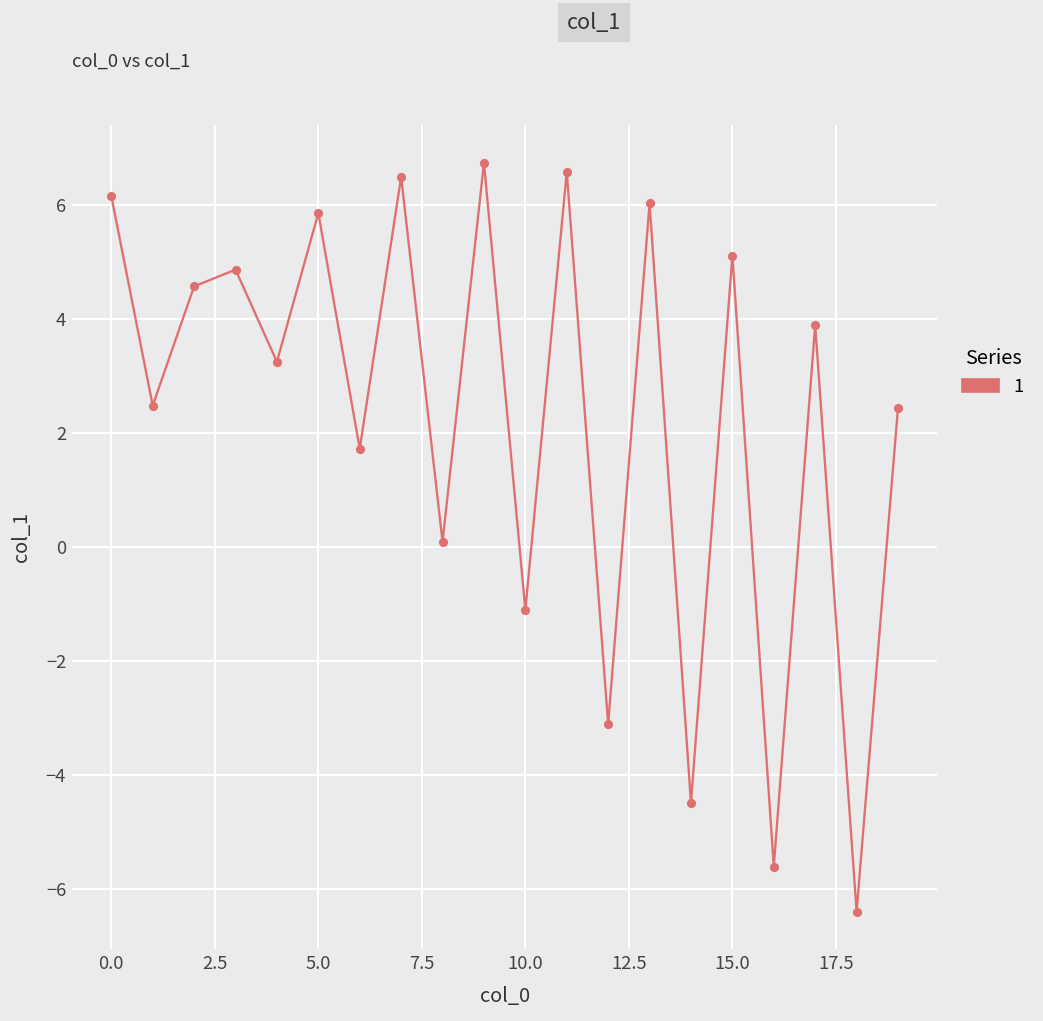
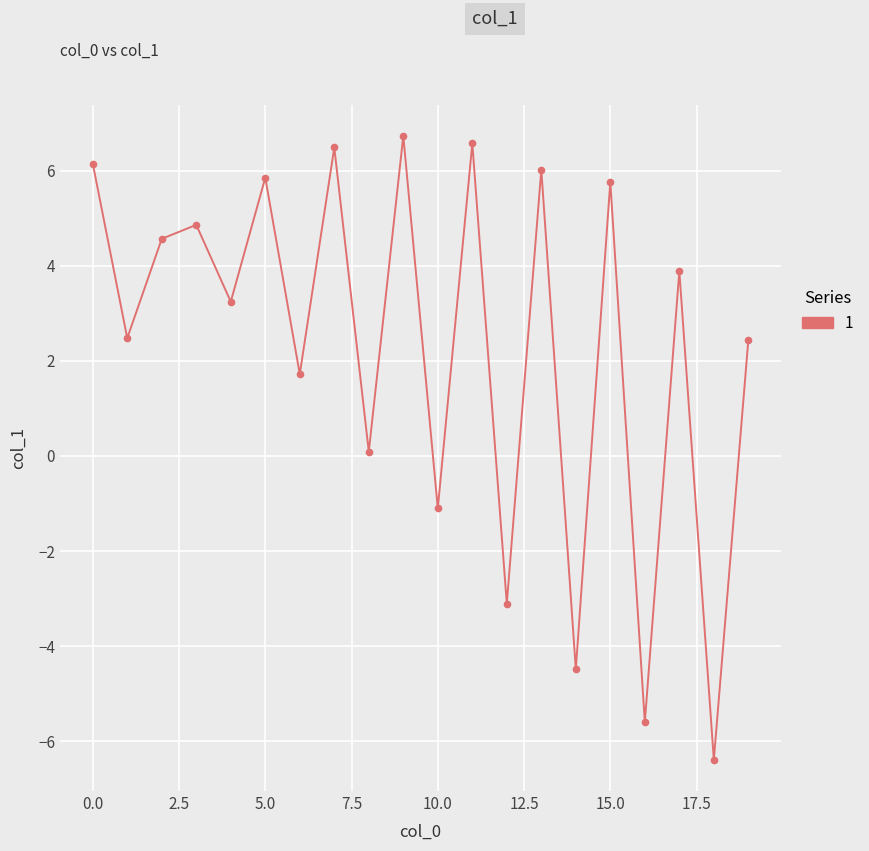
15.0: 5.1 -> 5.8
